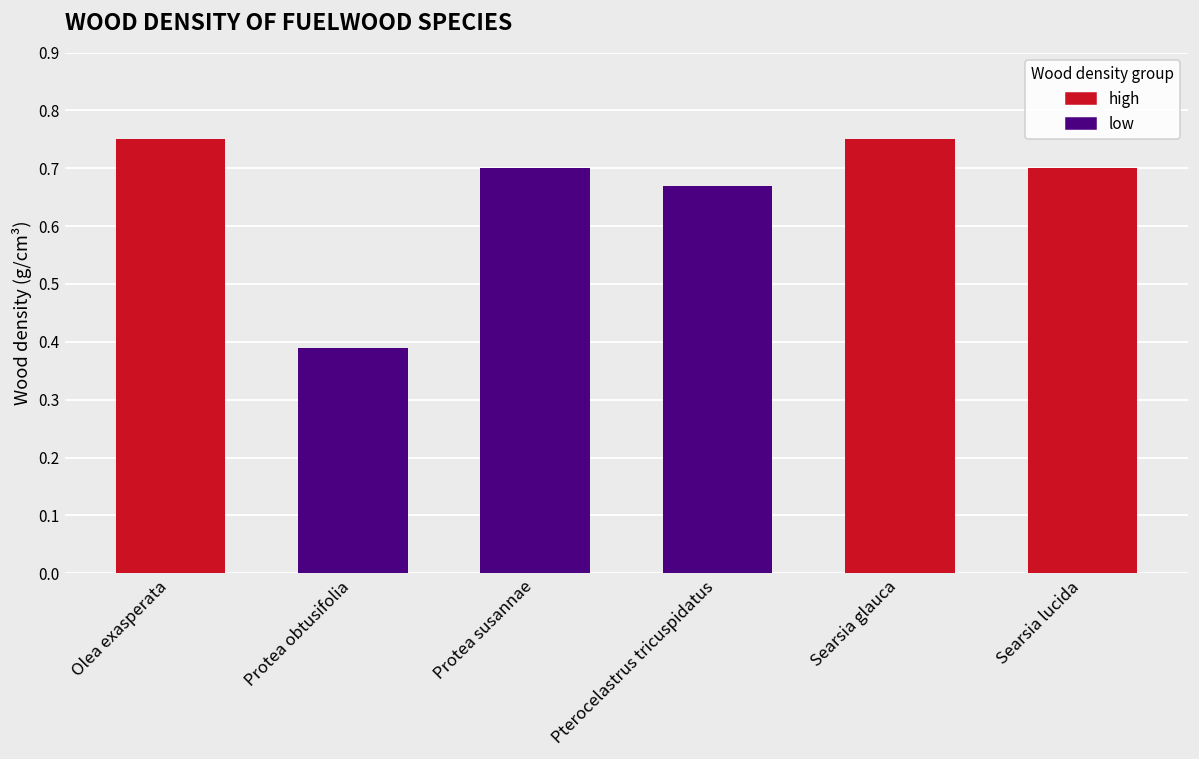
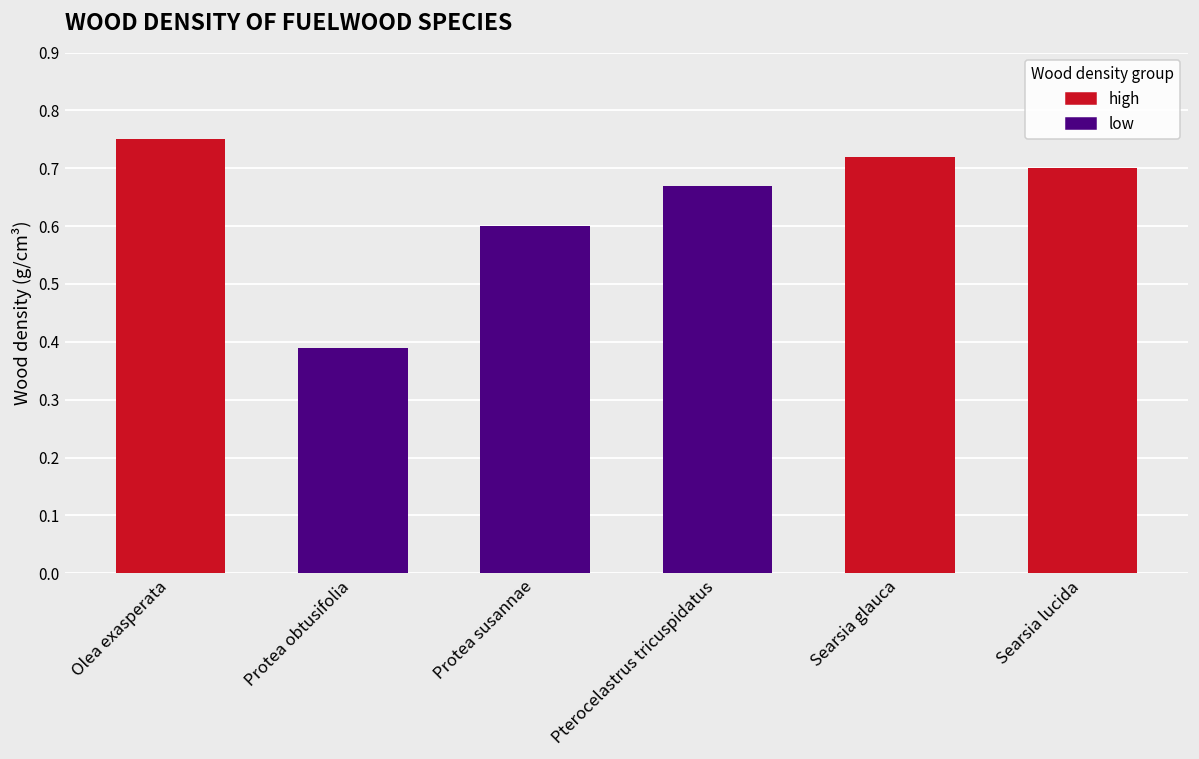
Protea susannae: 0.7 -> 0.6
Searsia glauca: 0.75 -> 0.72
